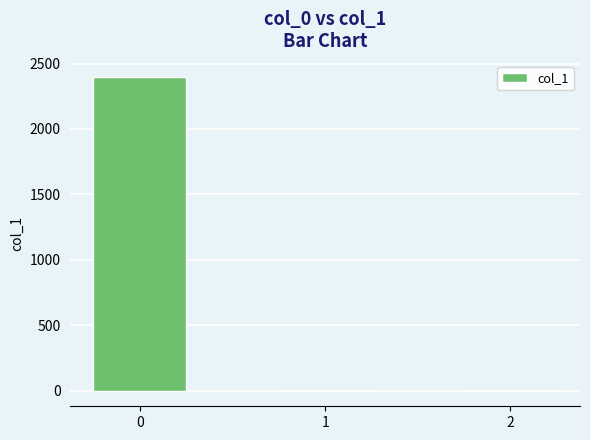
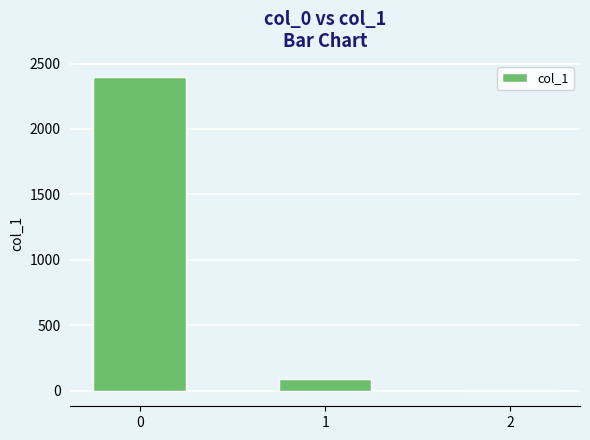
1: 0 -> 90
